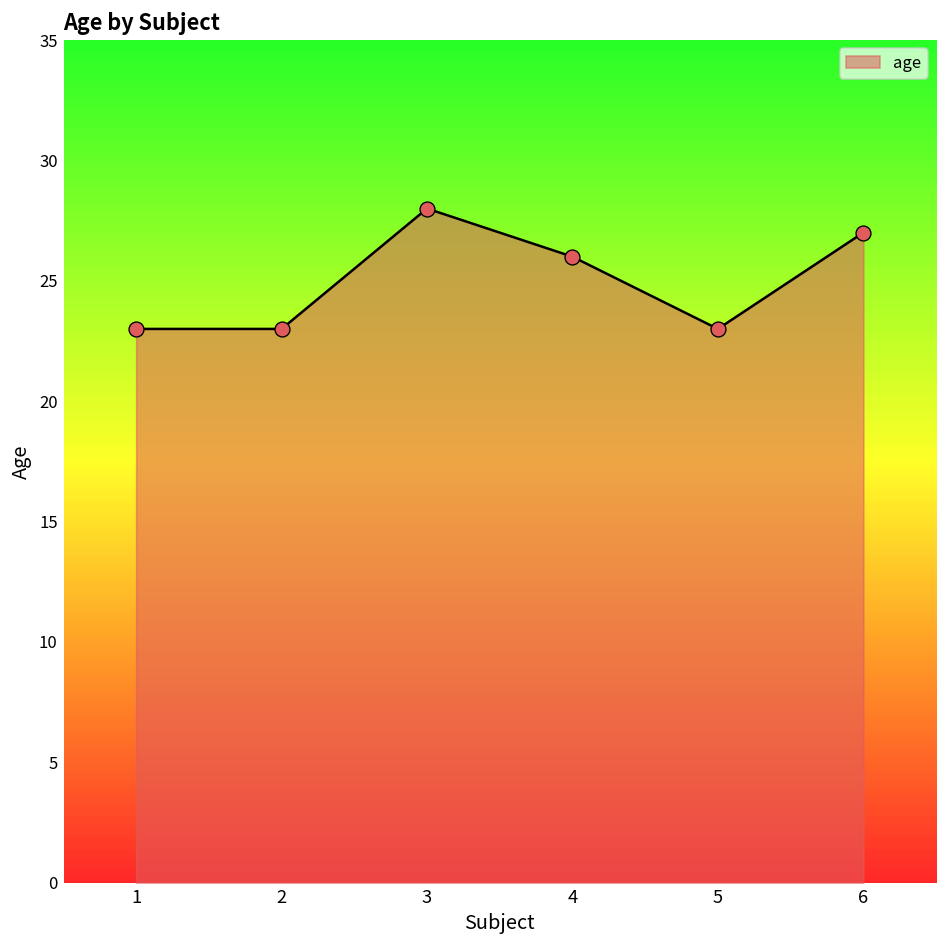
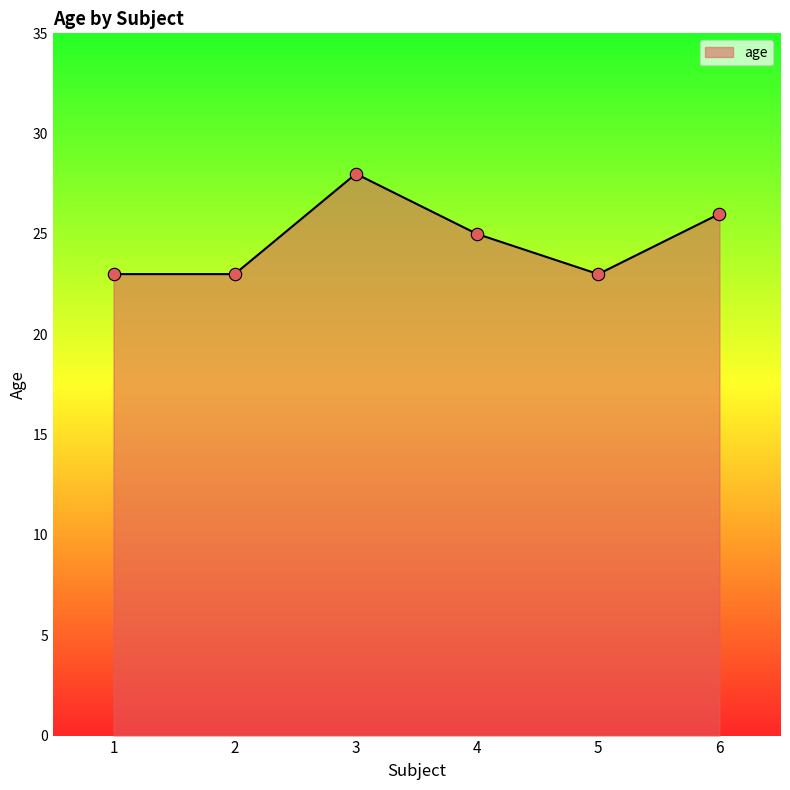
4: 26 -> 25
6: 27 -> 26
